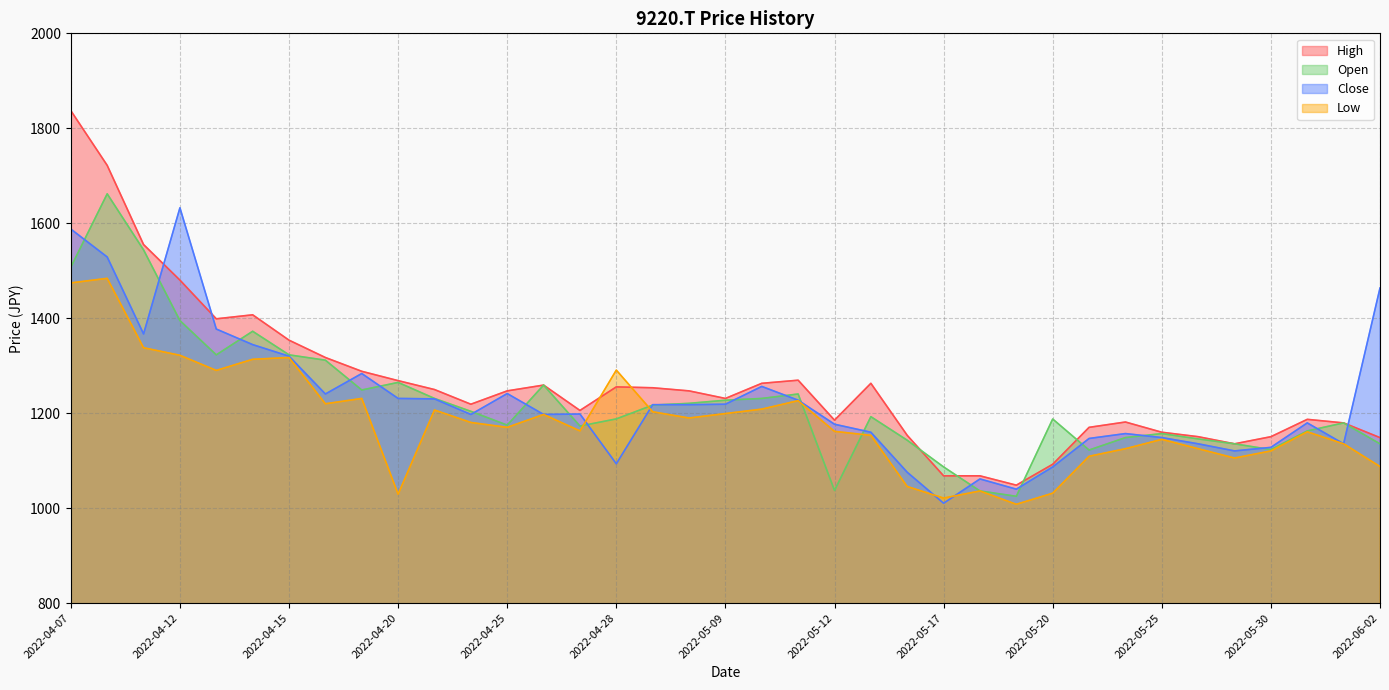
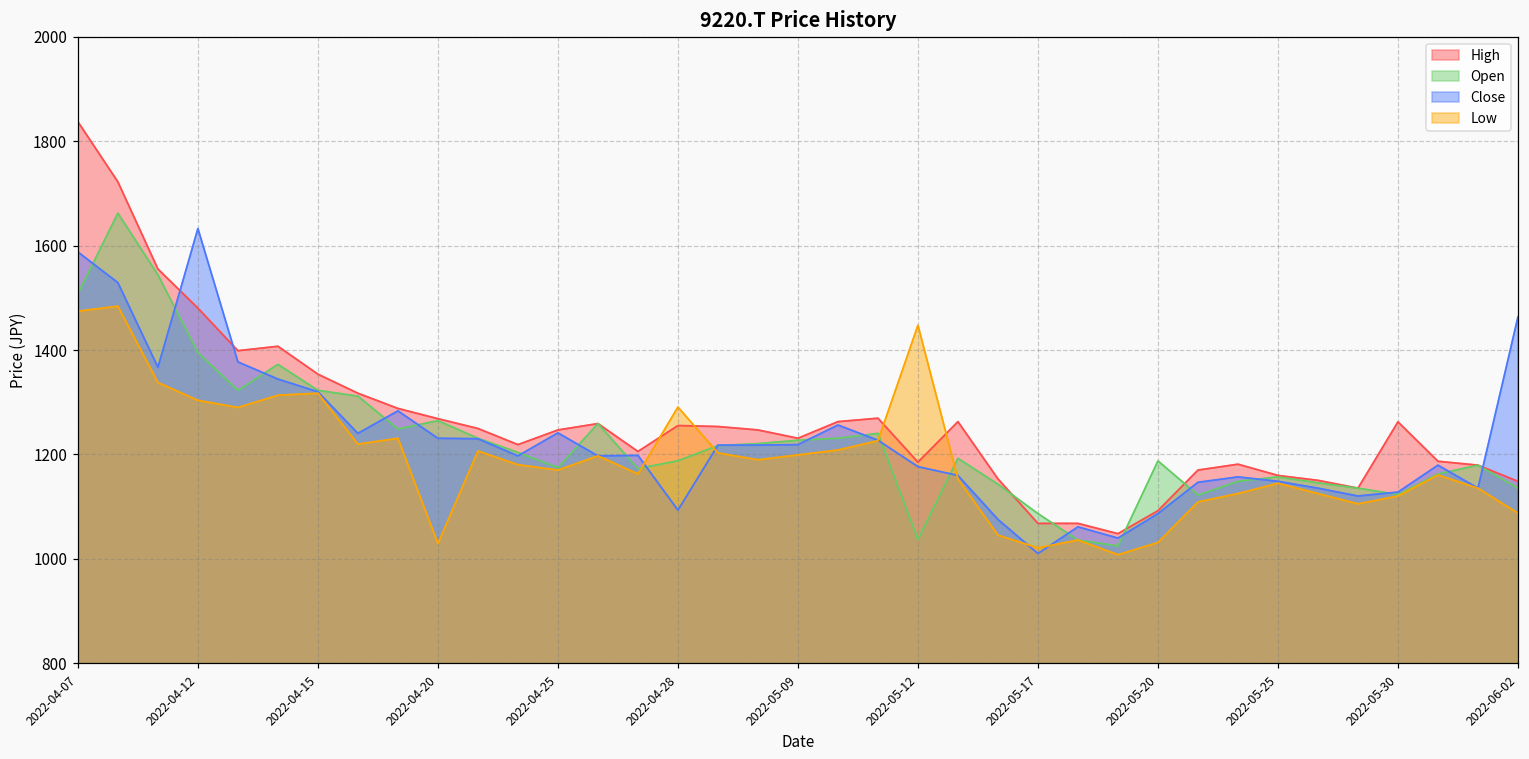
Low, 2022-04-12: 1320 -> 1300
Low, 2022-05-12: 1160 -> 1450
High, 2022-05-30: 1150 -> 1260
